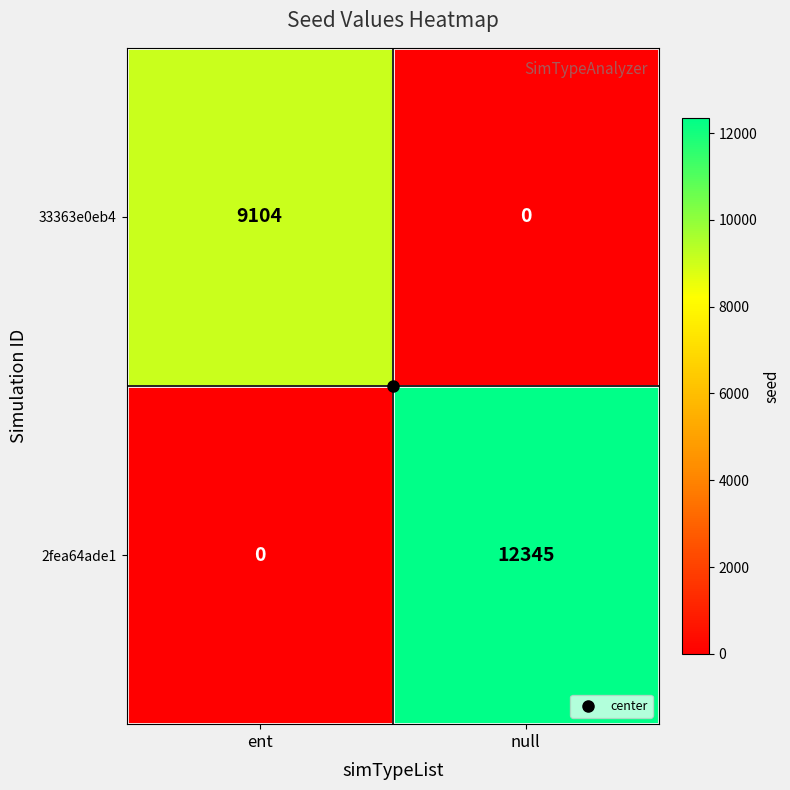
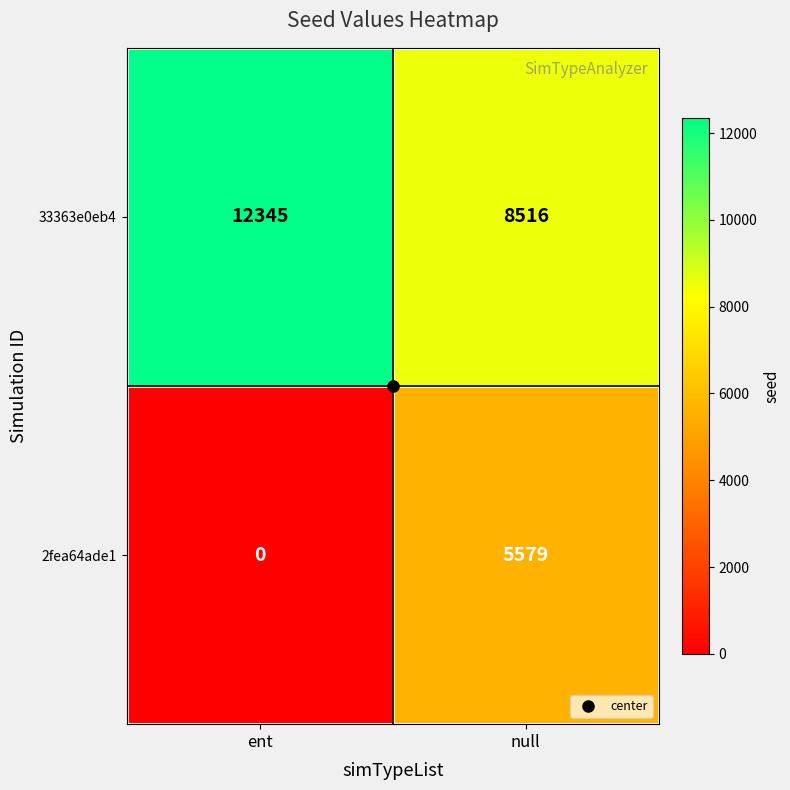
33363e0eb4, ent: 9104 -> 12345
33363e0eb4, null: 0 -> 8516
2fea64ade1, null: 12345 -> 5579
